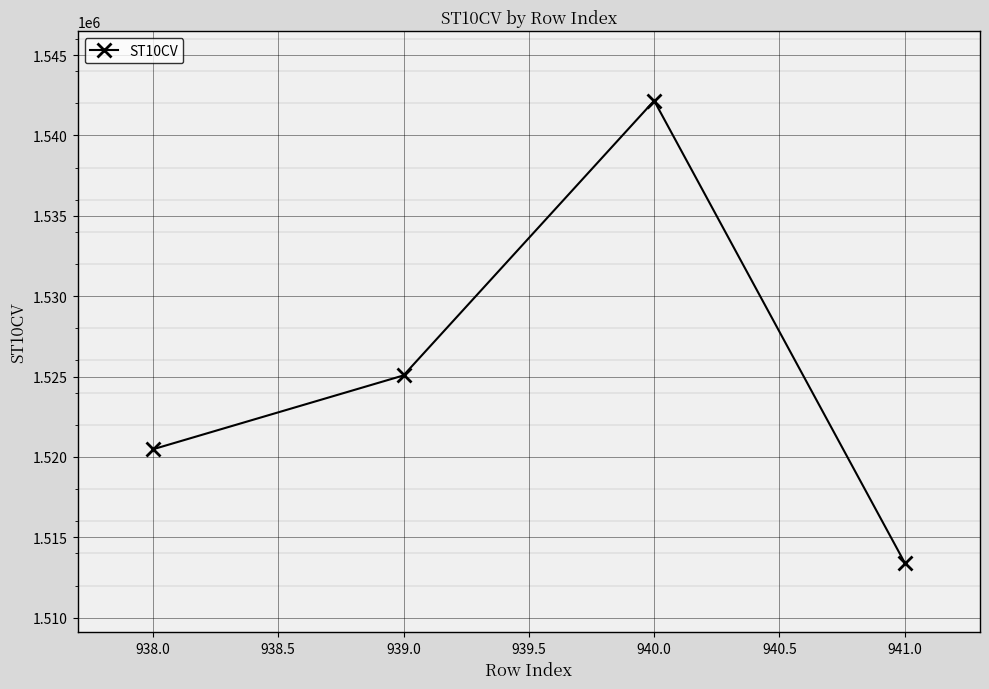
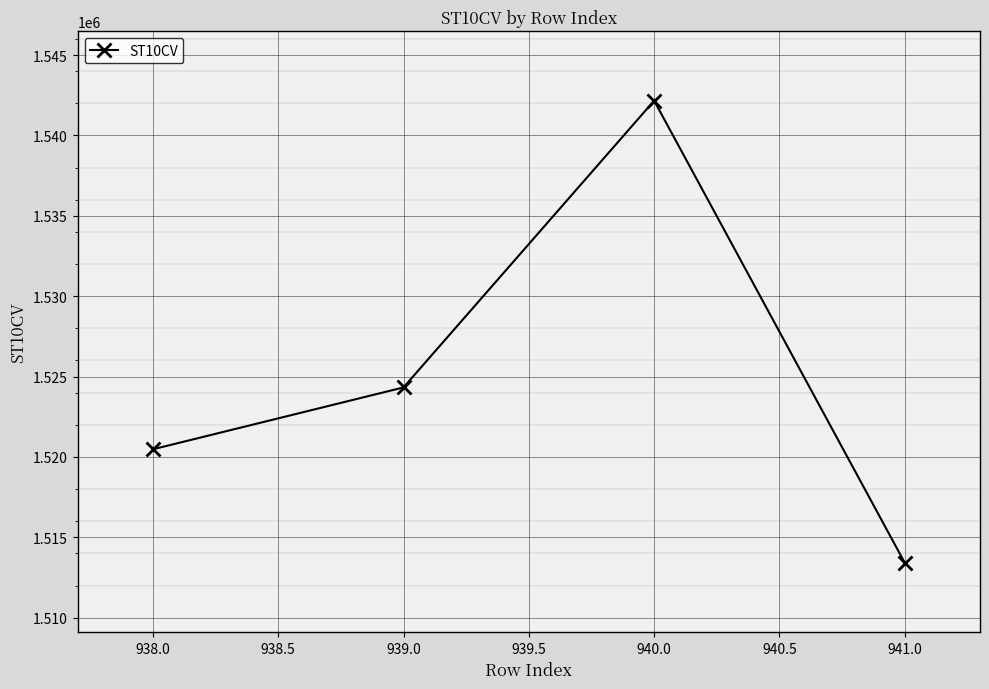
939.0: 1525100 -> 1524300
